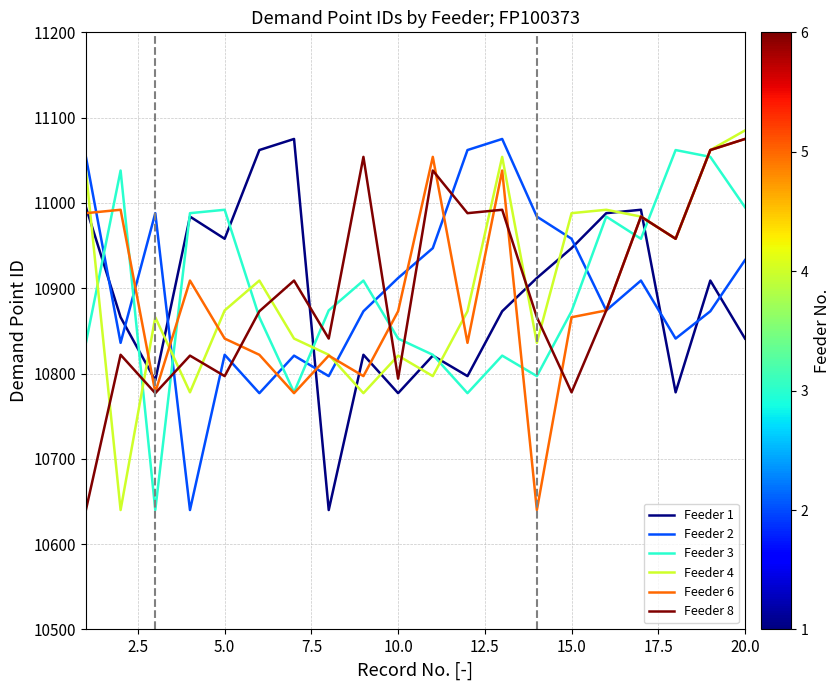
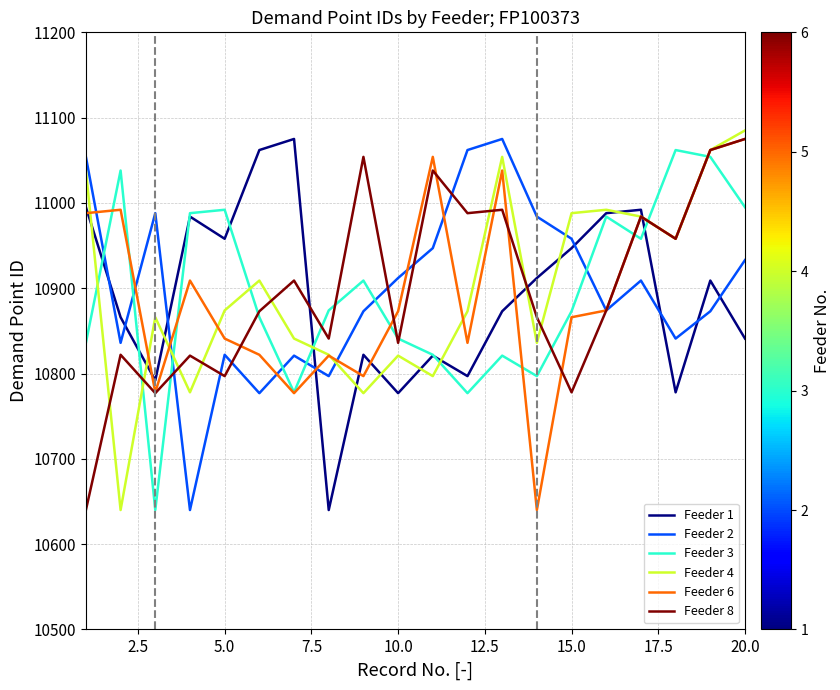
Feeder 8, 10.0: 10790 -> 10840
